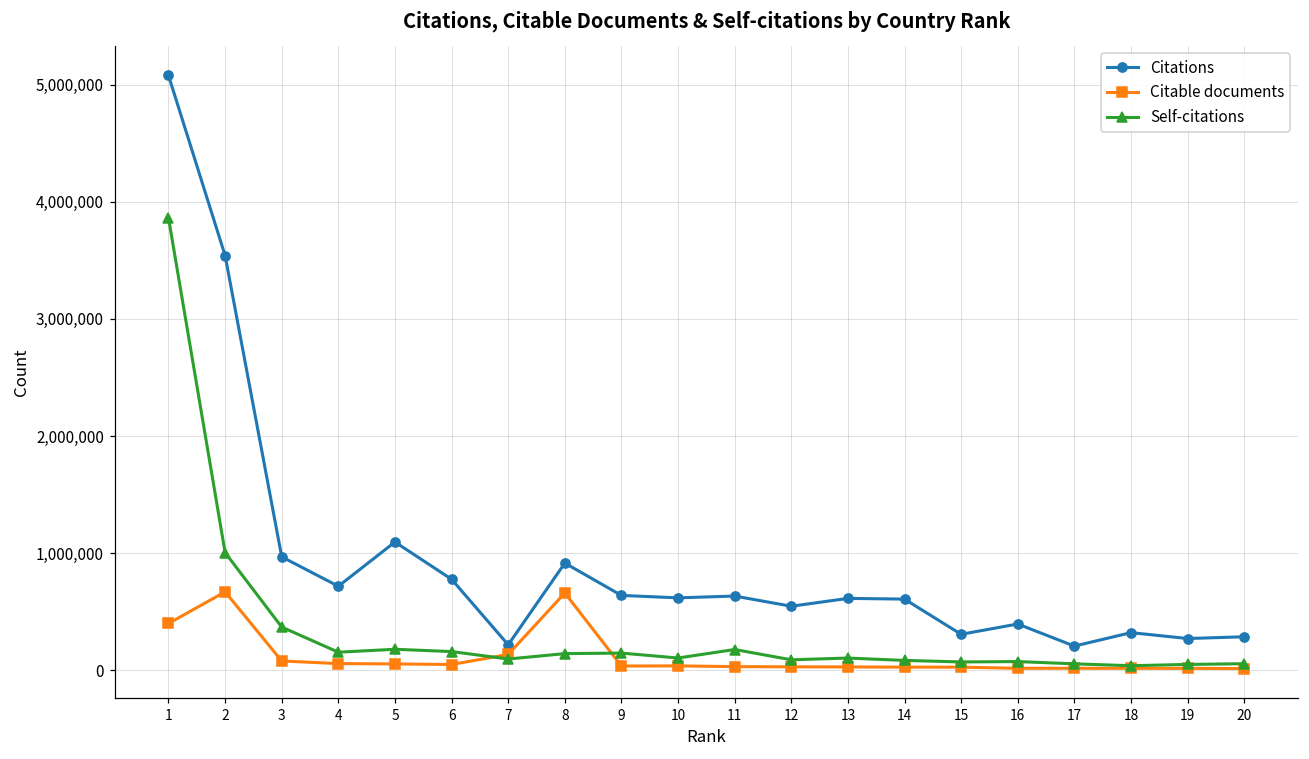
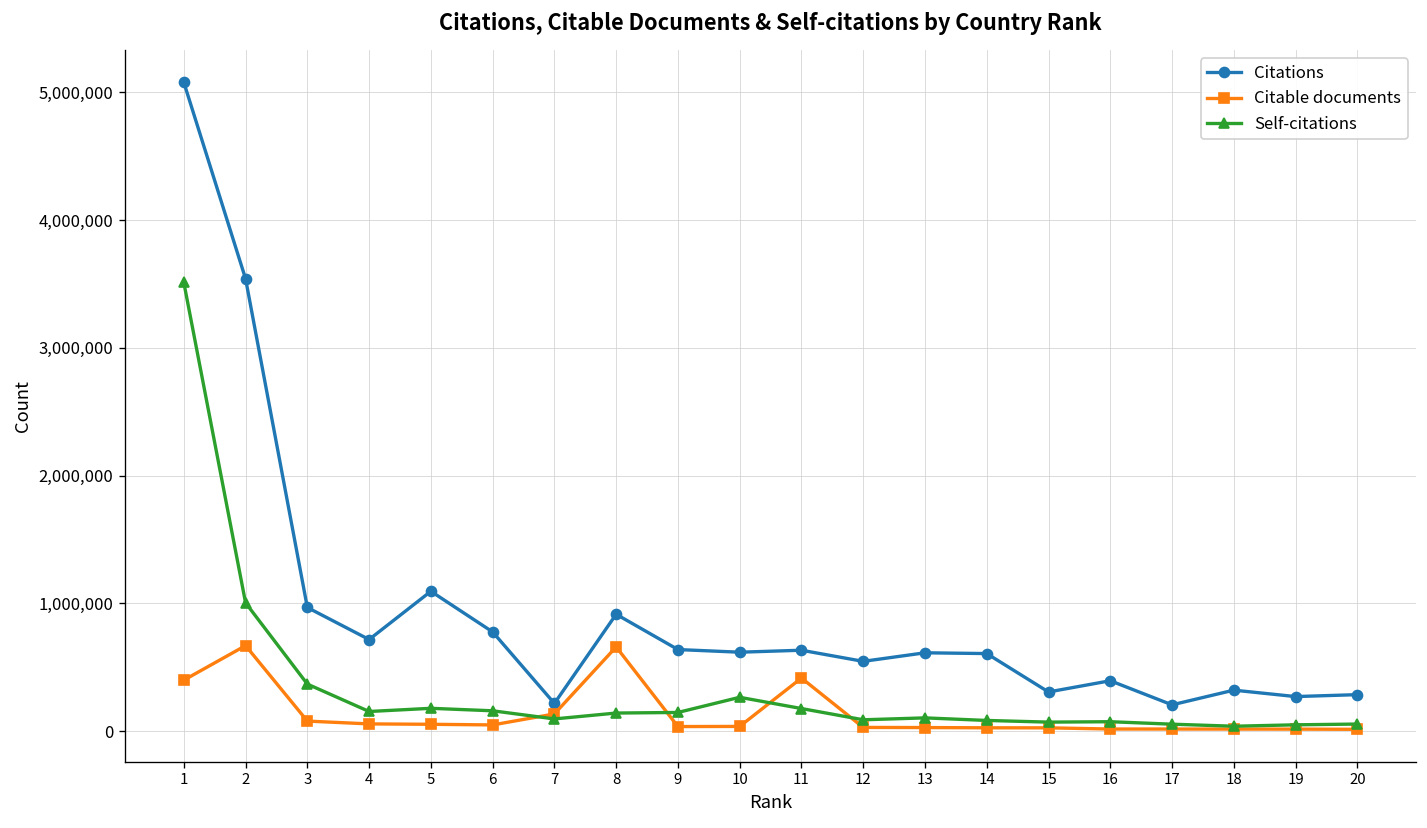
Self-citations, 1: 3,860,000 -> 3,510,000
Self-citations, 10: 110,000 -> 270,000
Citable documents, 11: 30,000 -> 420,000
